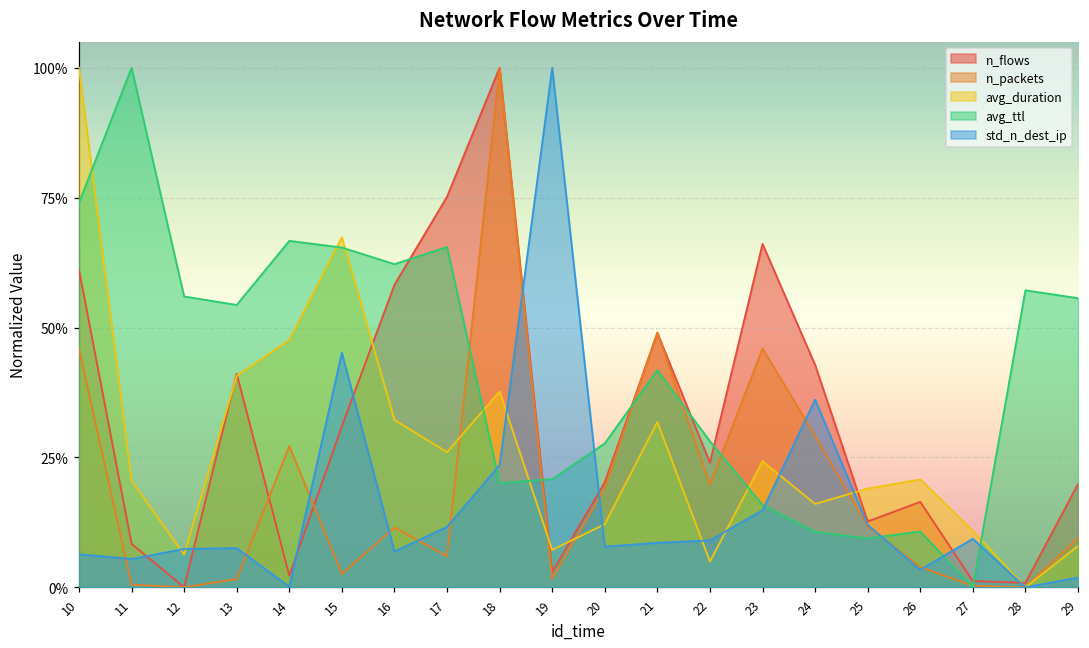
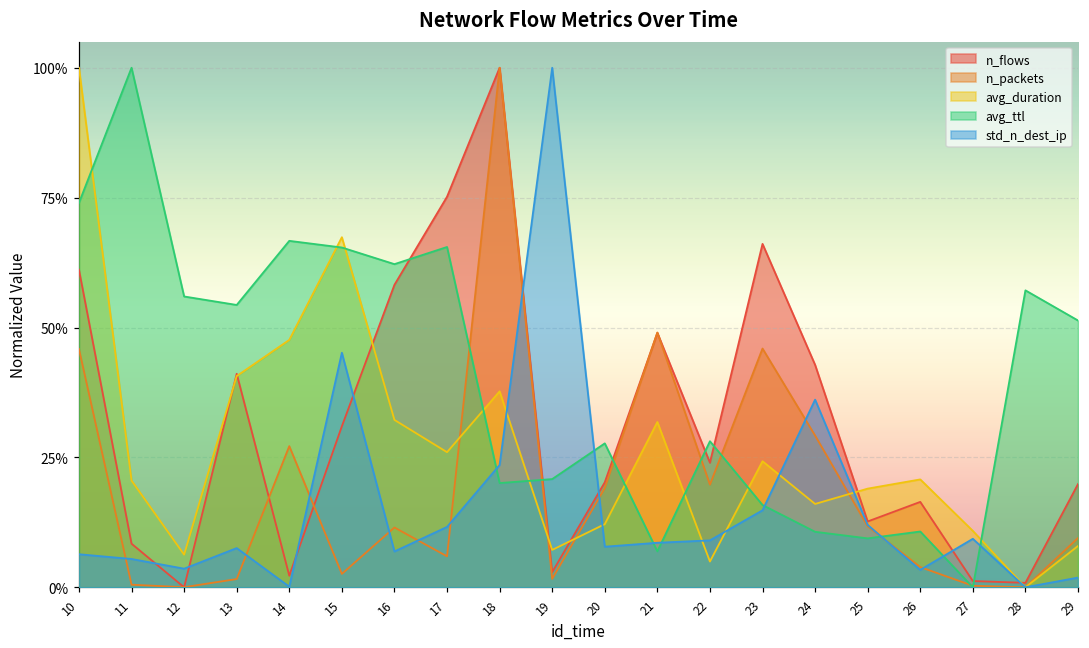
std_n_dest_ip, 12: 7% -> 4%
avg_ttl, 21: 42% -> 7%
avg_ttl, 29: 56% -> 51%
